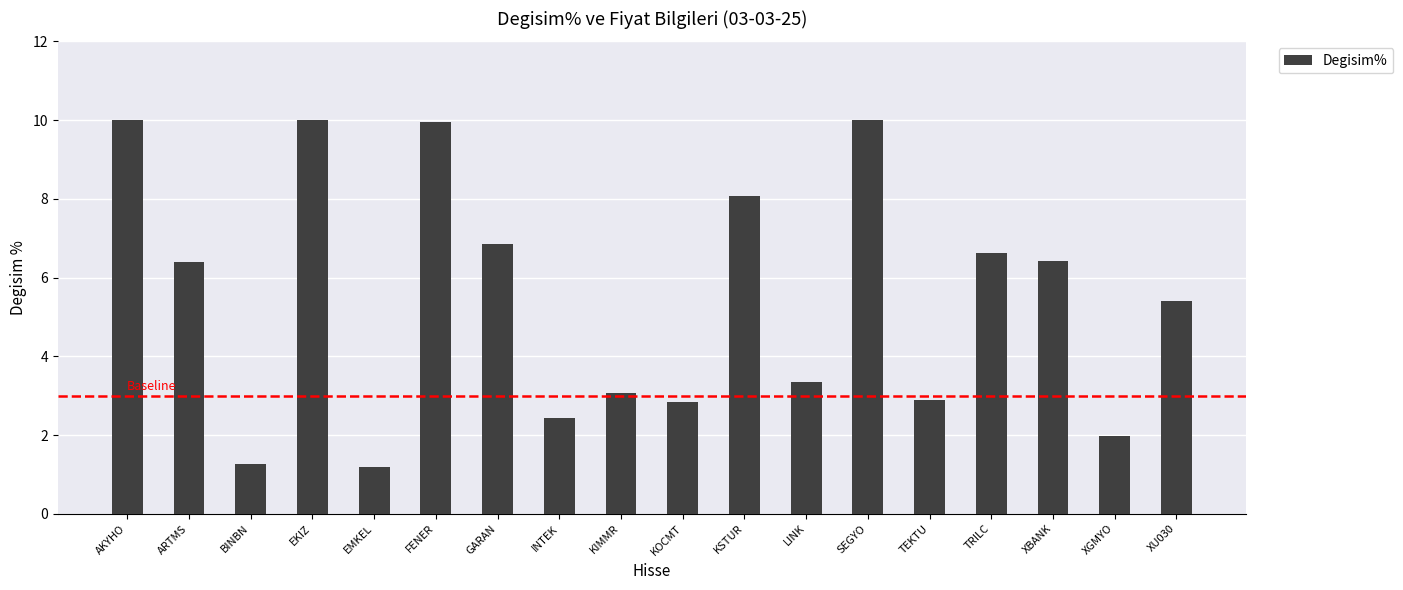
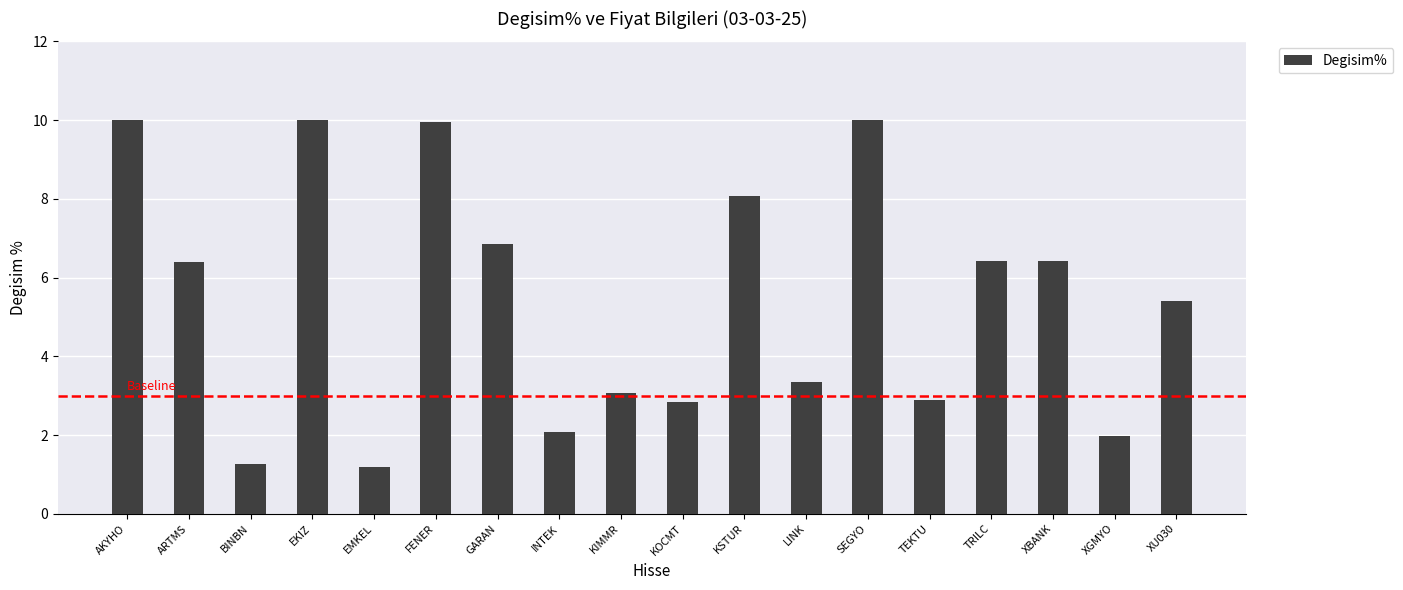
INTEK: 2.4 -> 2.1
TRILC: 6.6 -> 6.4
